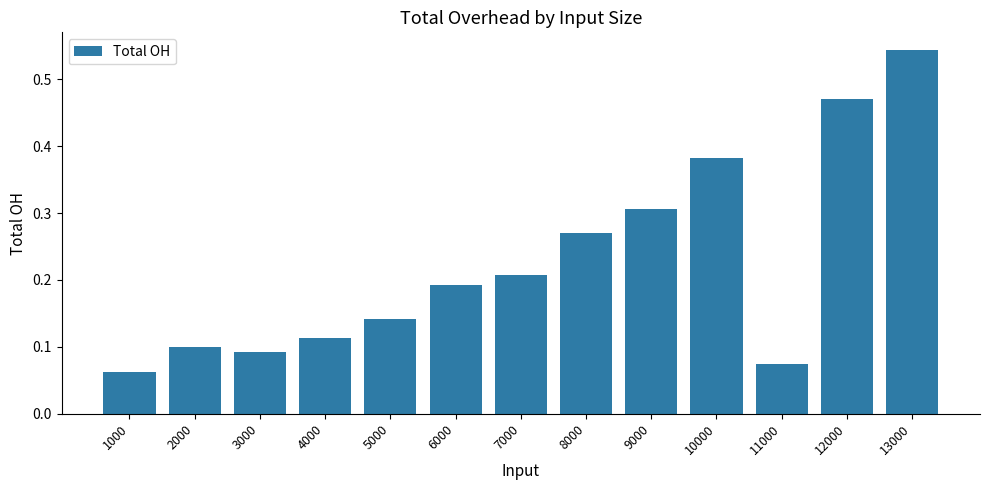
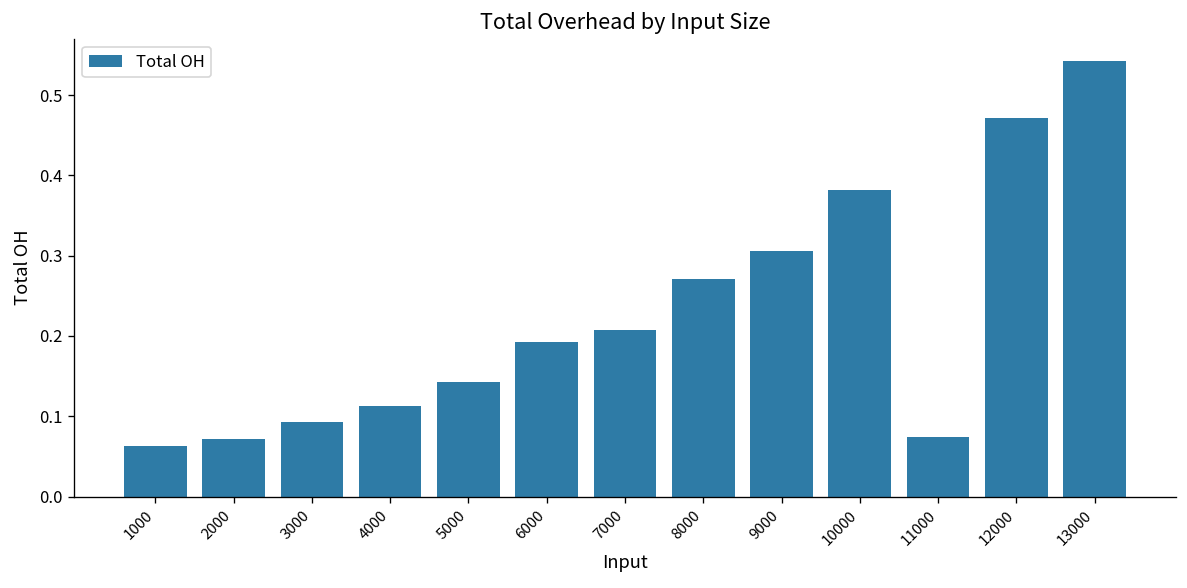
2000: 0.10 -> 0.07
